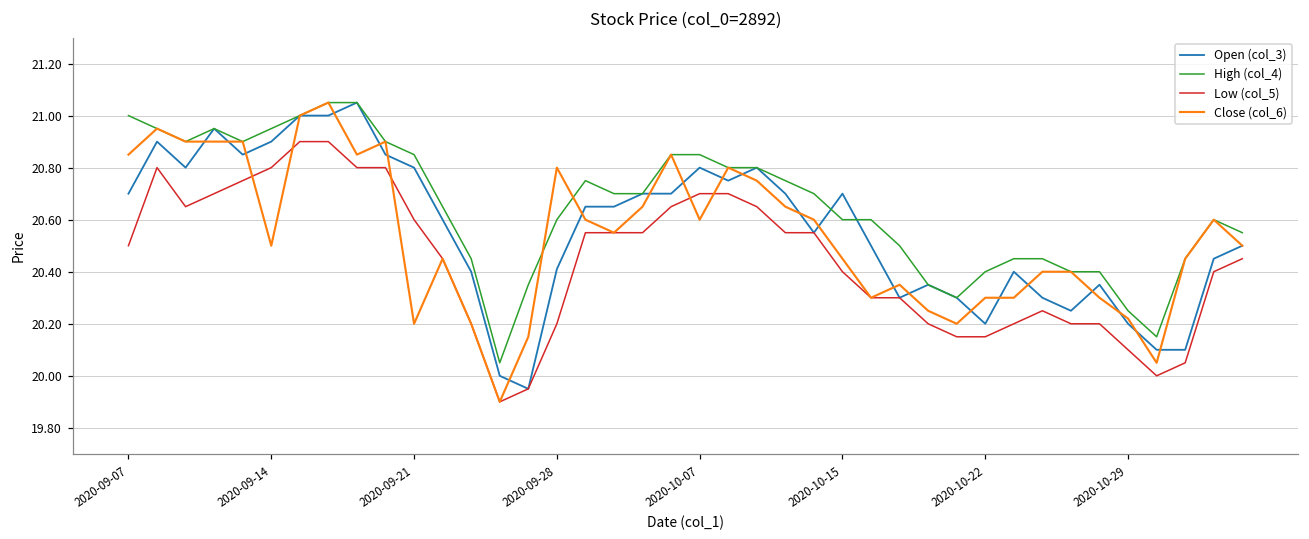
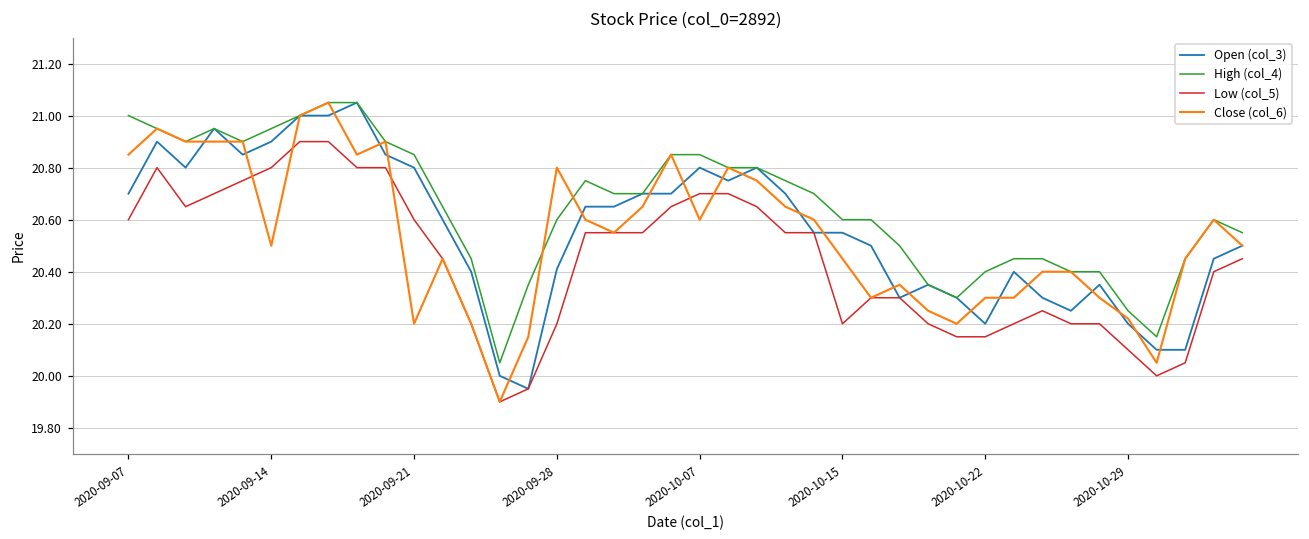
Low (col_5), 2020-09-07: 20.5 -> 20.6
Open (col_3), 2020-10-15: 20.70 -> 20.55
Low (col_5), 2020-10-15: 20.4 -> 20.2
